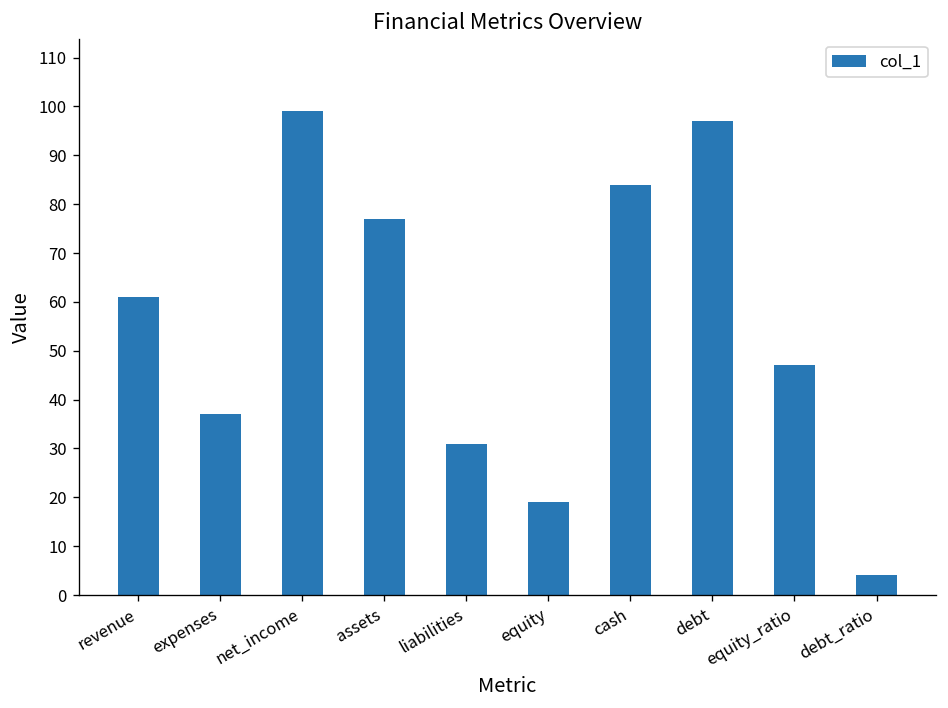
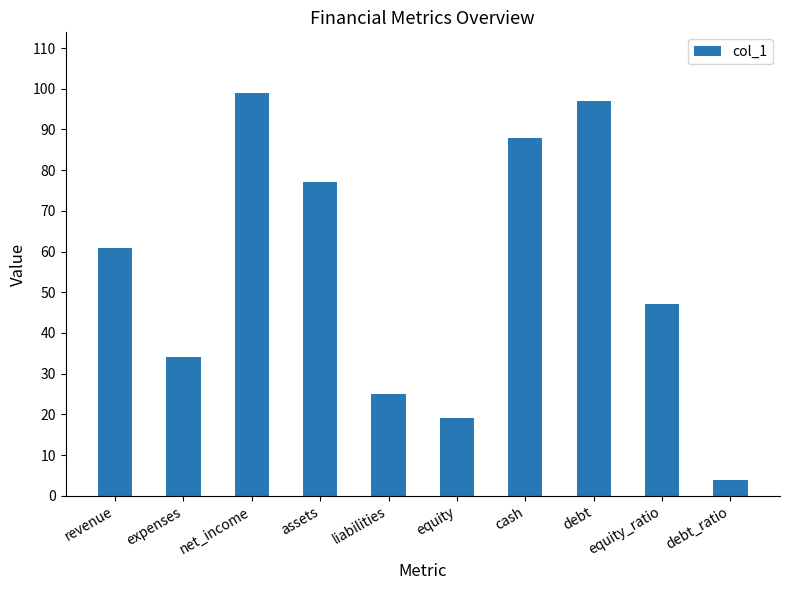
expenses: 37 -> 34
liabilities: 31 -> 25
cash: 84 -> 88
